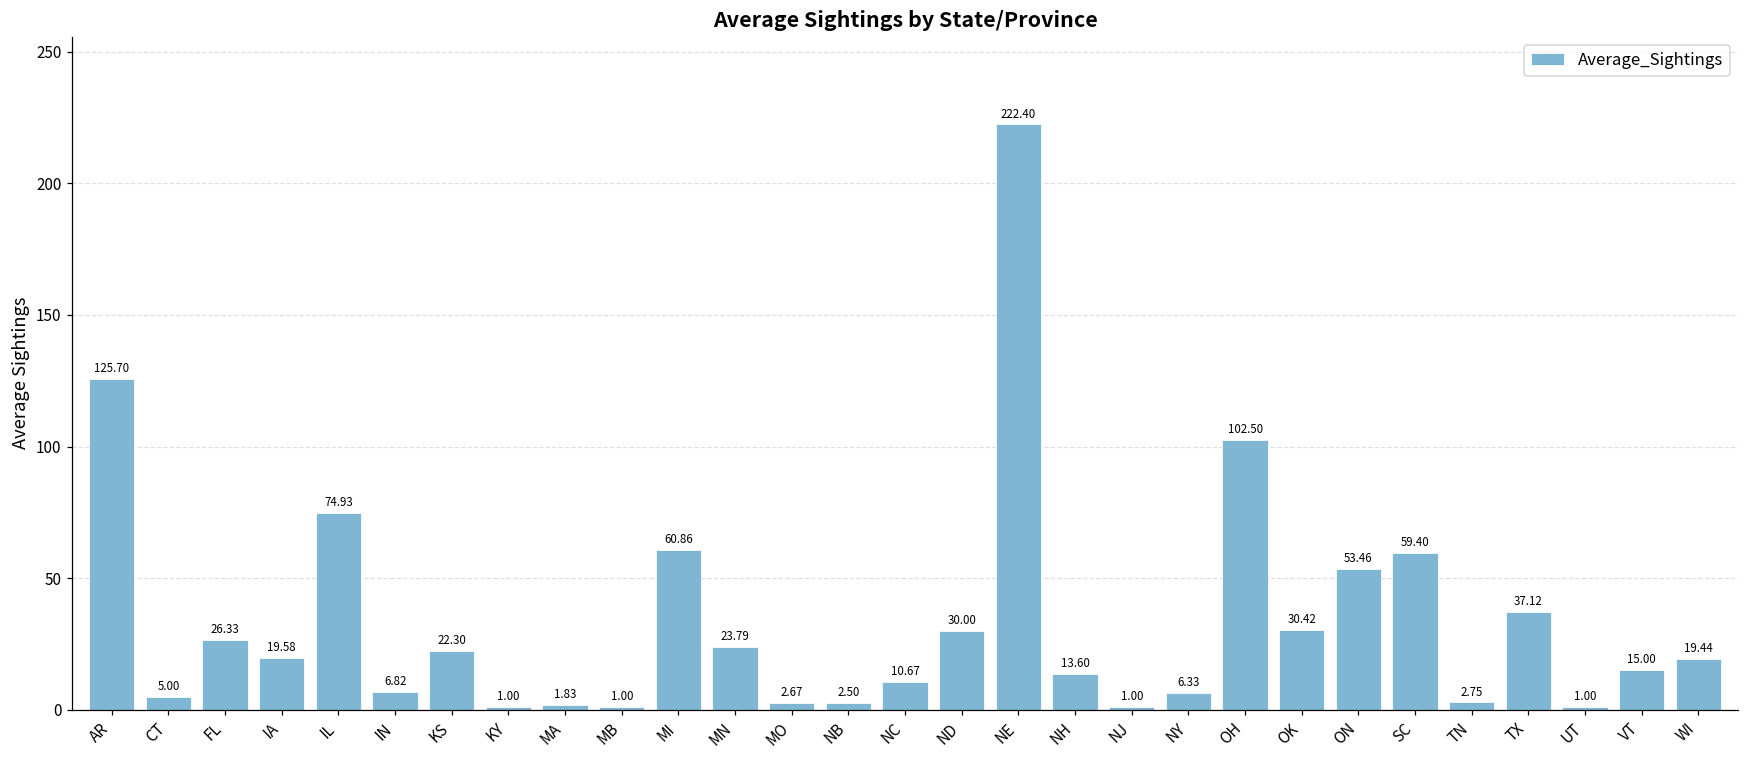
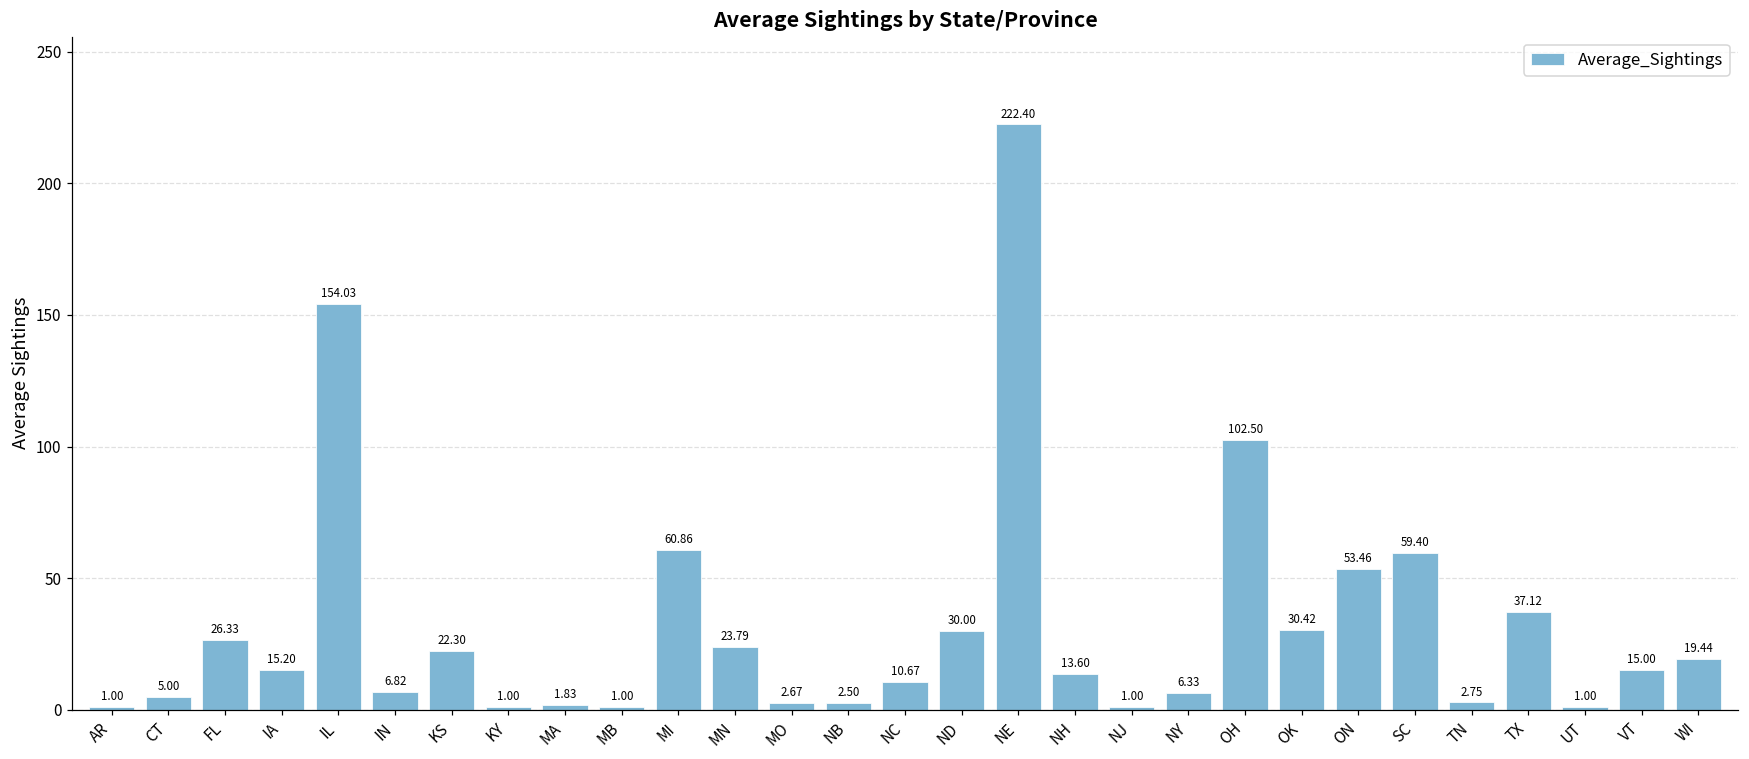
AR: 125.70 -> 1.00
IA: 19.58 -> 15.20
IL: 74.93 -> 154.03
